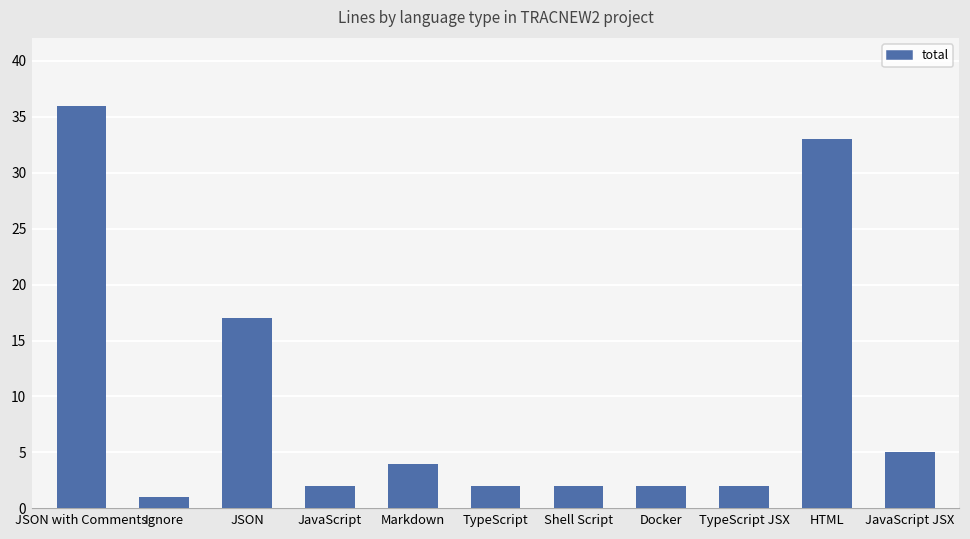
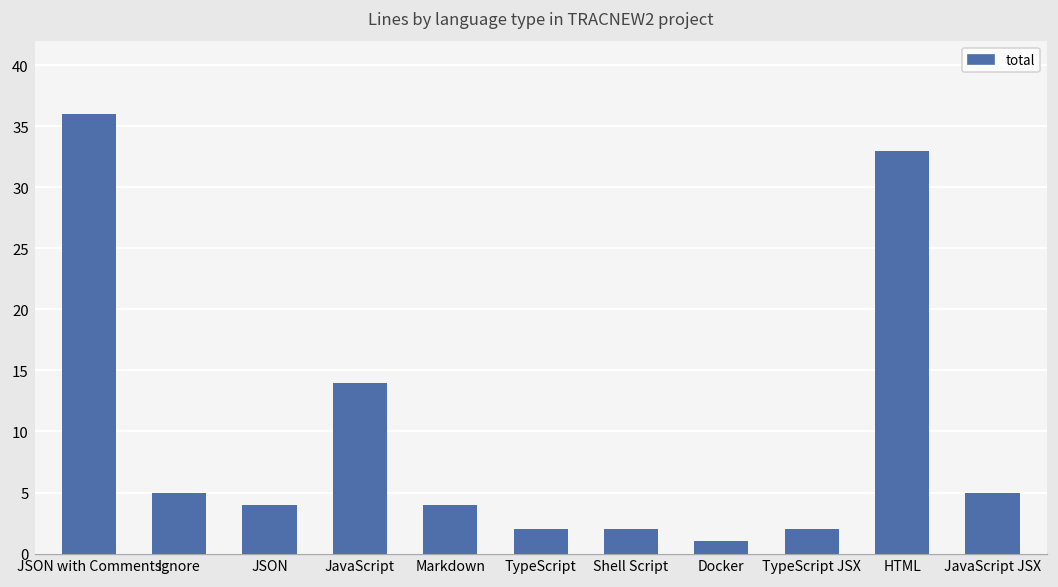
Ignore: 1 -> 5
JSON: 17 -> 4
JavaScript: 2 -> 14
Docker: 2 -> 1
